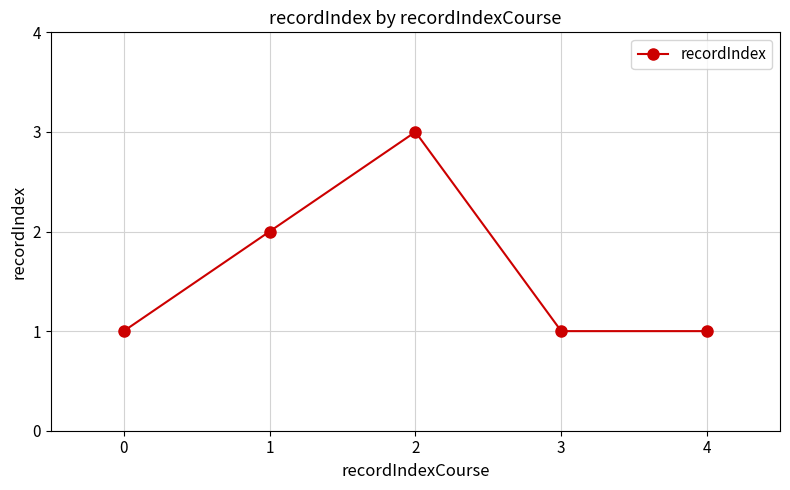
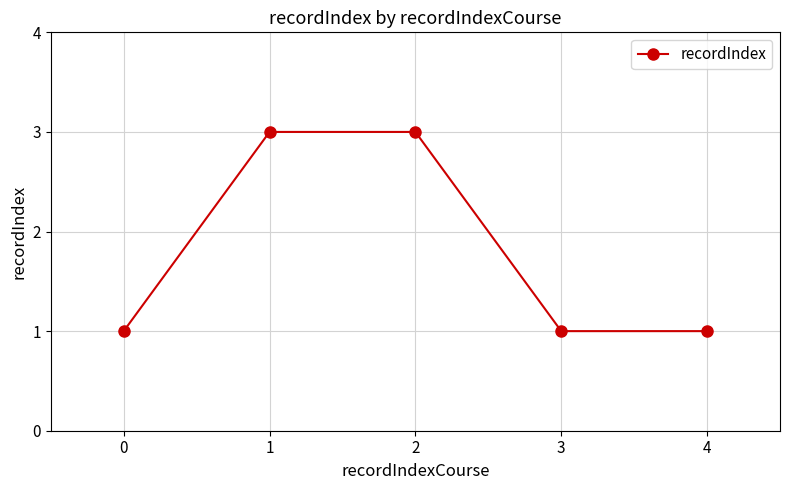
1: 2 -> 3
